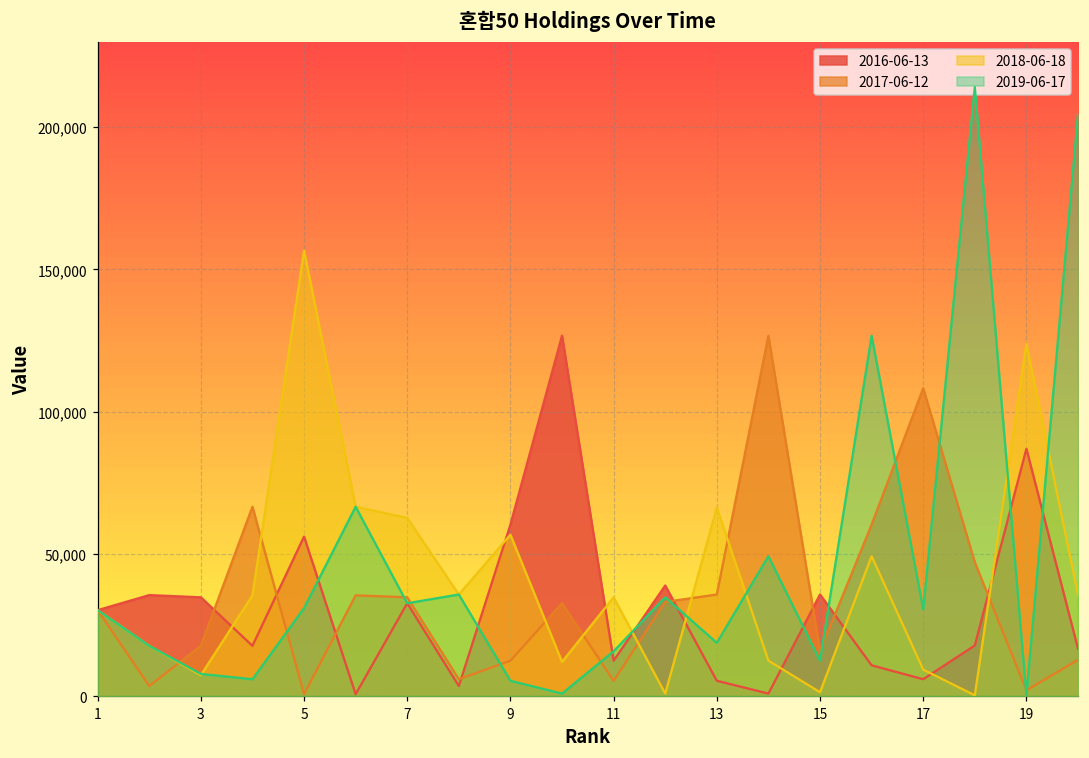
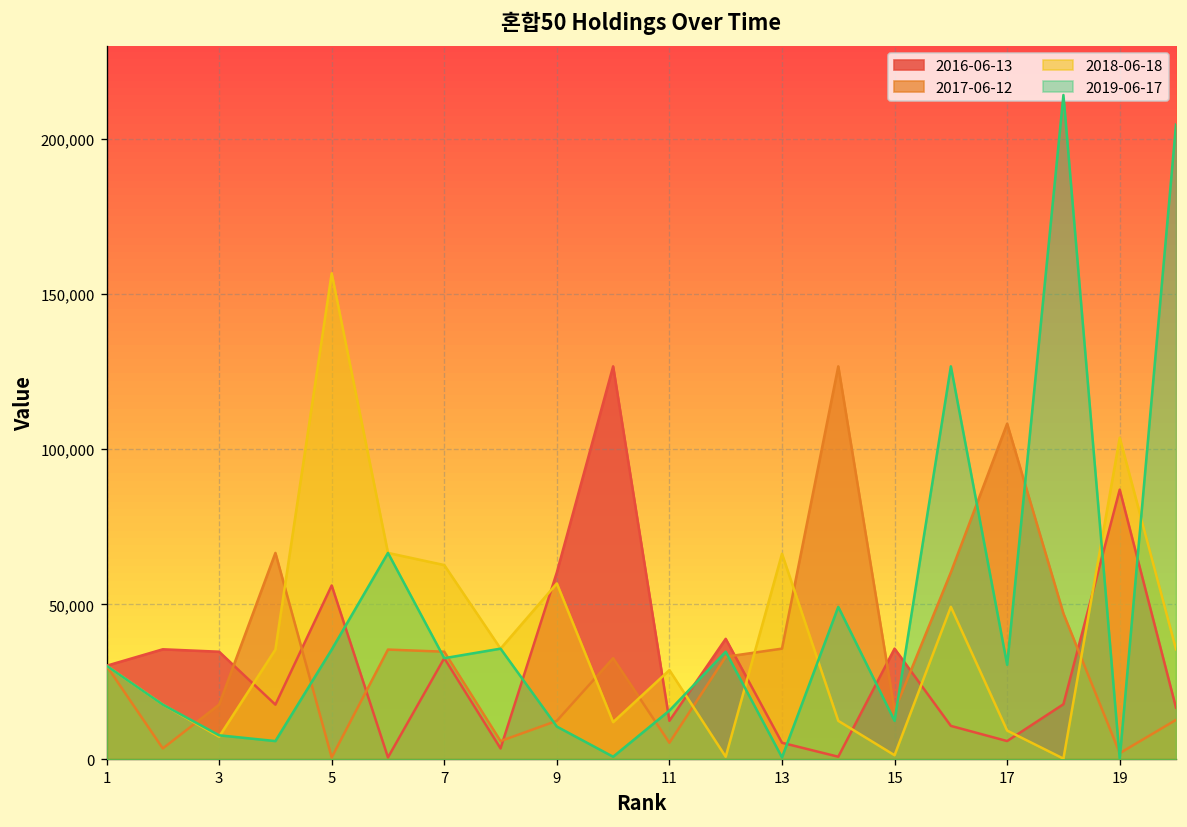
2019-06-17, 5: 31,000 -> 35,000
2019-06-17, 9: 5,000 -> 11,000
2018-06-18, 11: 35,000 -> 29,000
2019-06-17, 13: 19,000 -> 1,000
2018-06-18, 19: 124,000 -> 104,000
